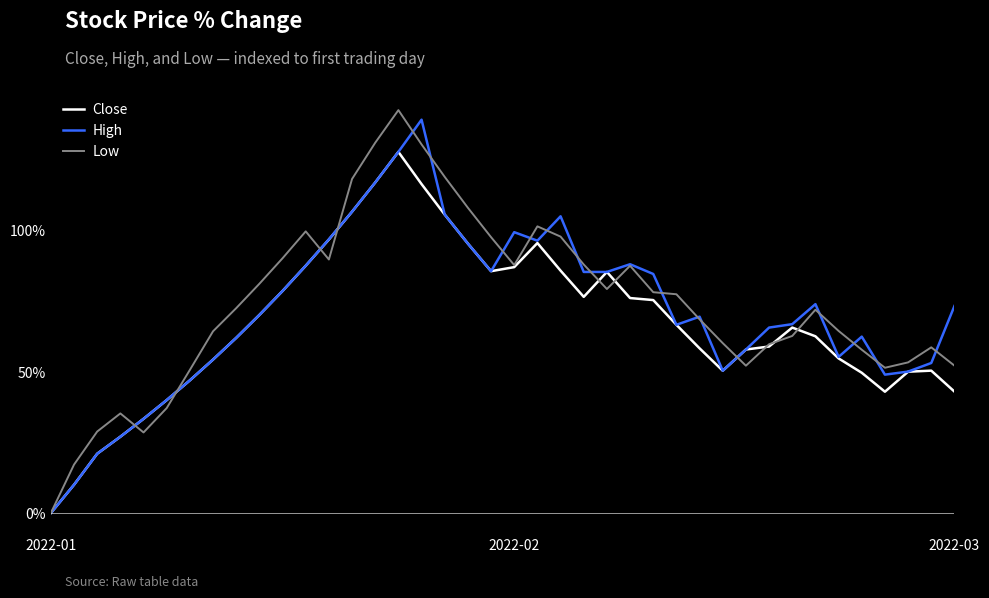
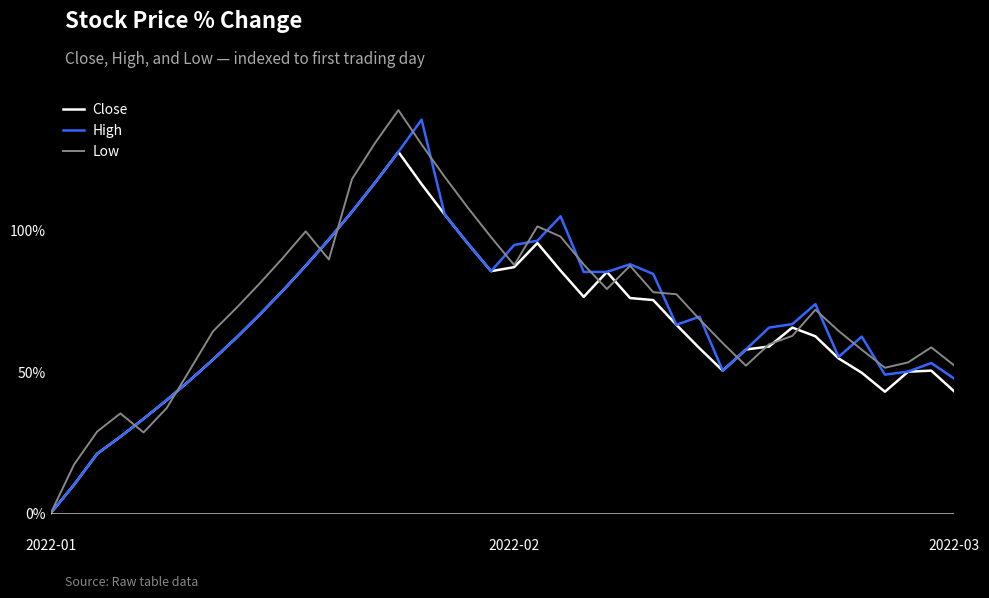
High, 2022-02: 99% -> 95%
High, 2022-03: 73% -> 47%
